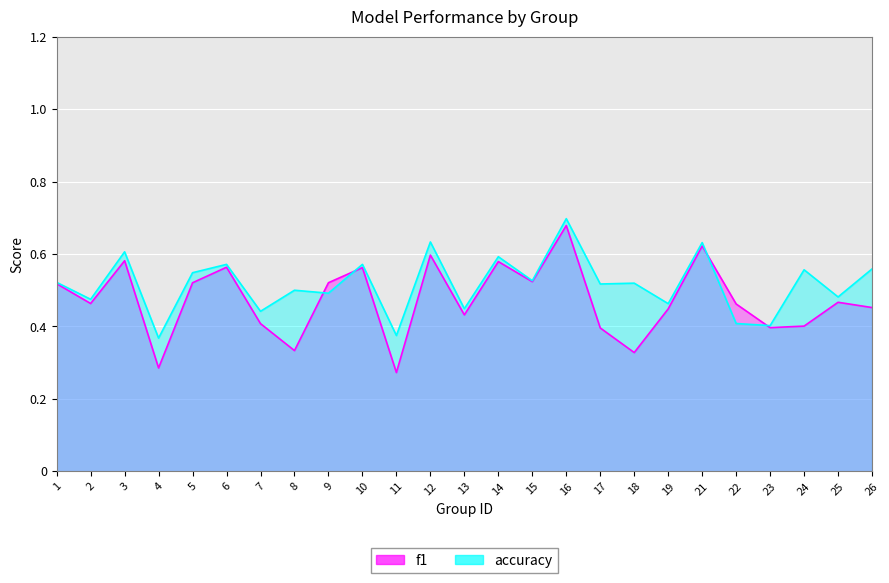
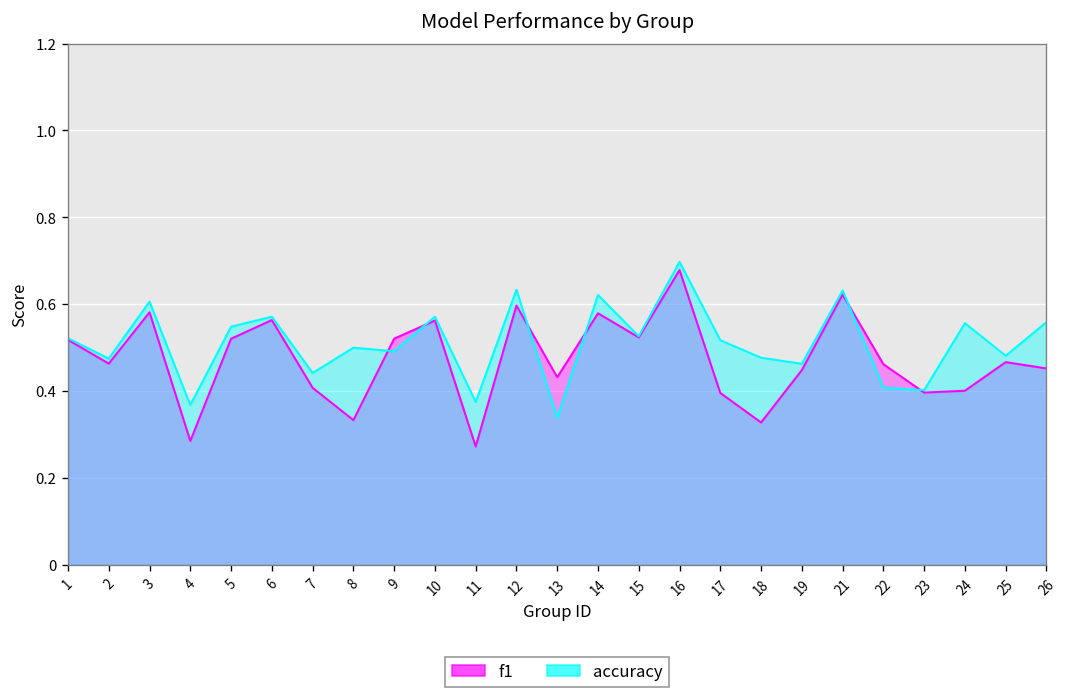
accuracy, 13: 0.45 -> 0.34
accuracy, 14: 0.59 -> 0.62
accuracy, 18: 0.52 -> 0.48
